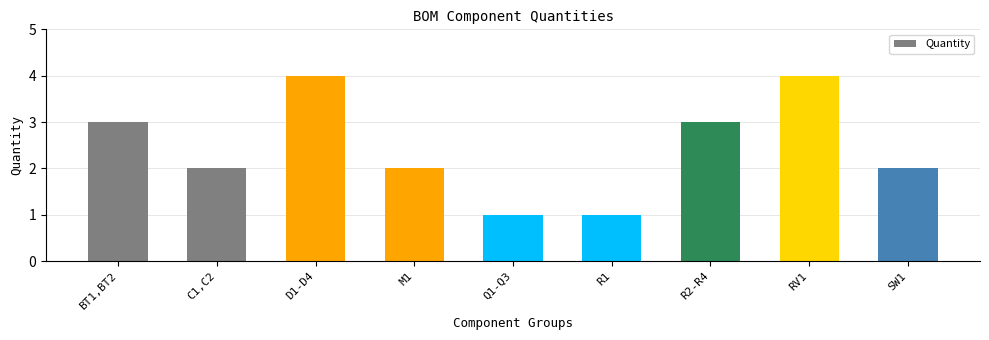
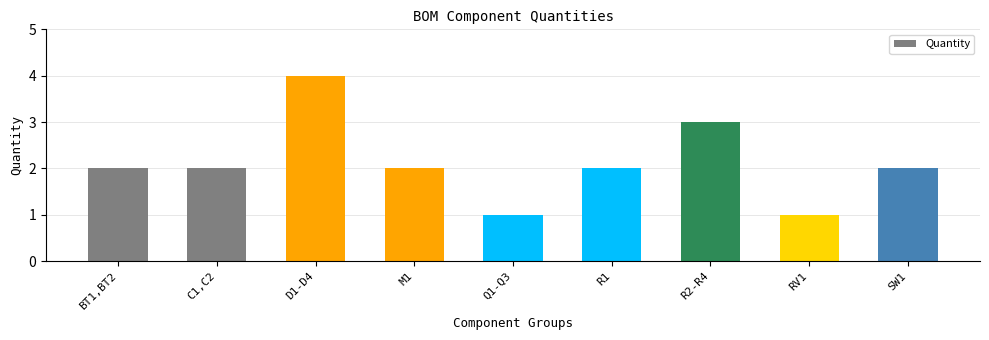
BT1,BT2: 3 -> 2
R1: 1 -> 2
RV1: 4 -> 1
